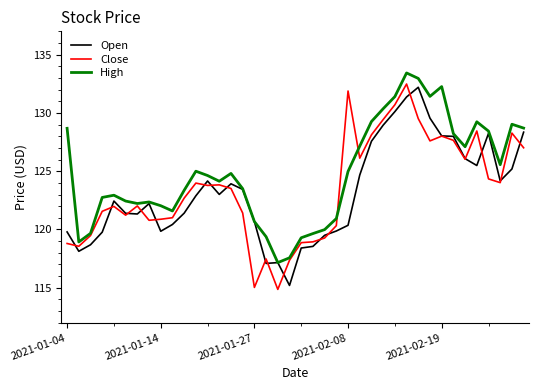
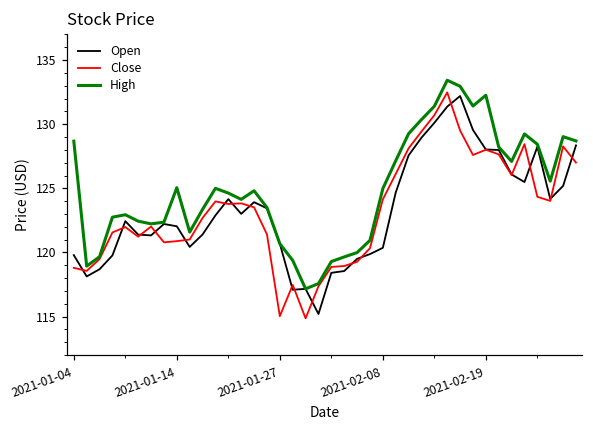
Open, 2021-01-14: 119.9 -> 122.0
High, 2021-01-14: 122.0 -> 125.1
Close, 2021-02-08: 131.9 -> 124.1
